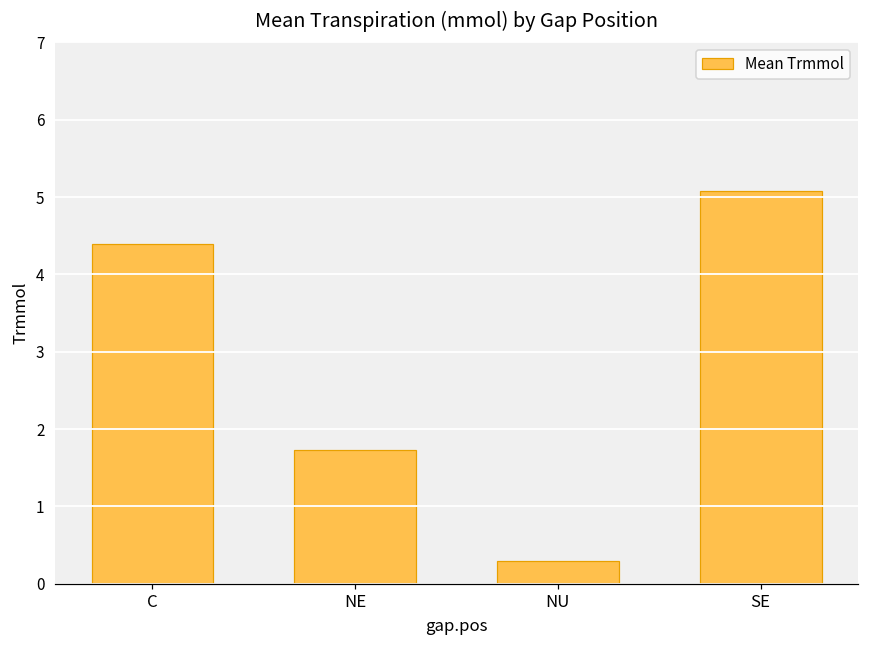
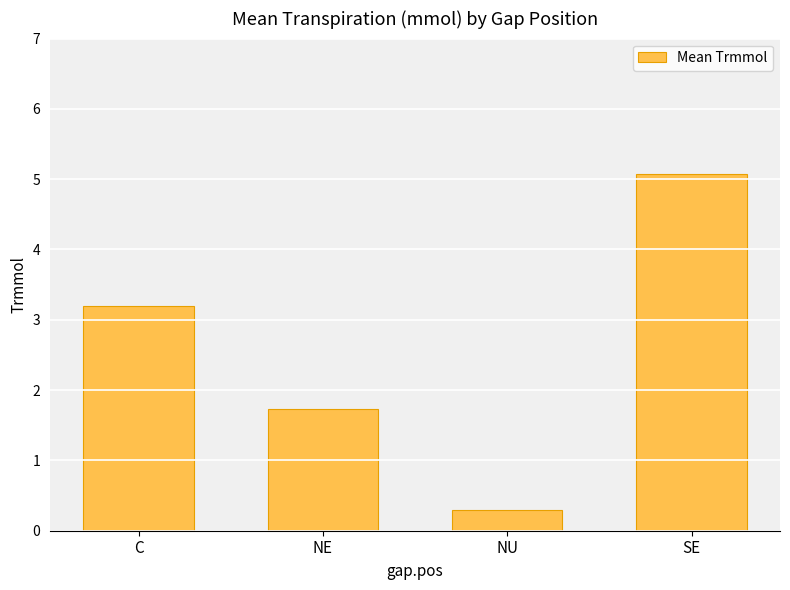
C: 4.4 -> 3.2
